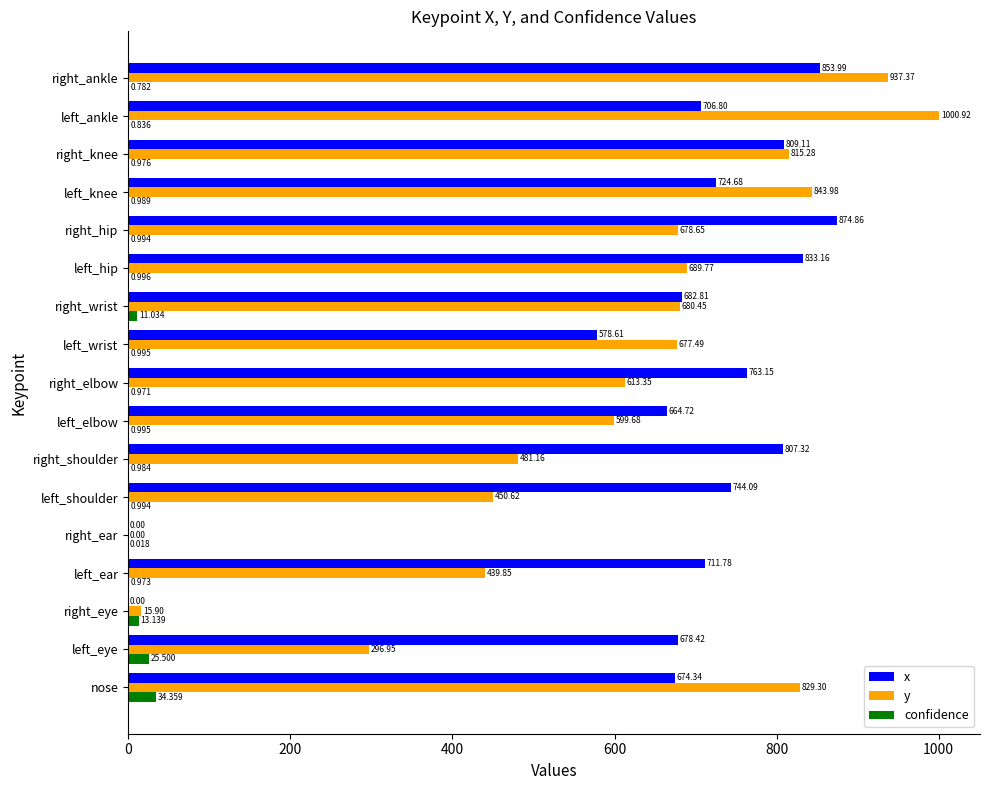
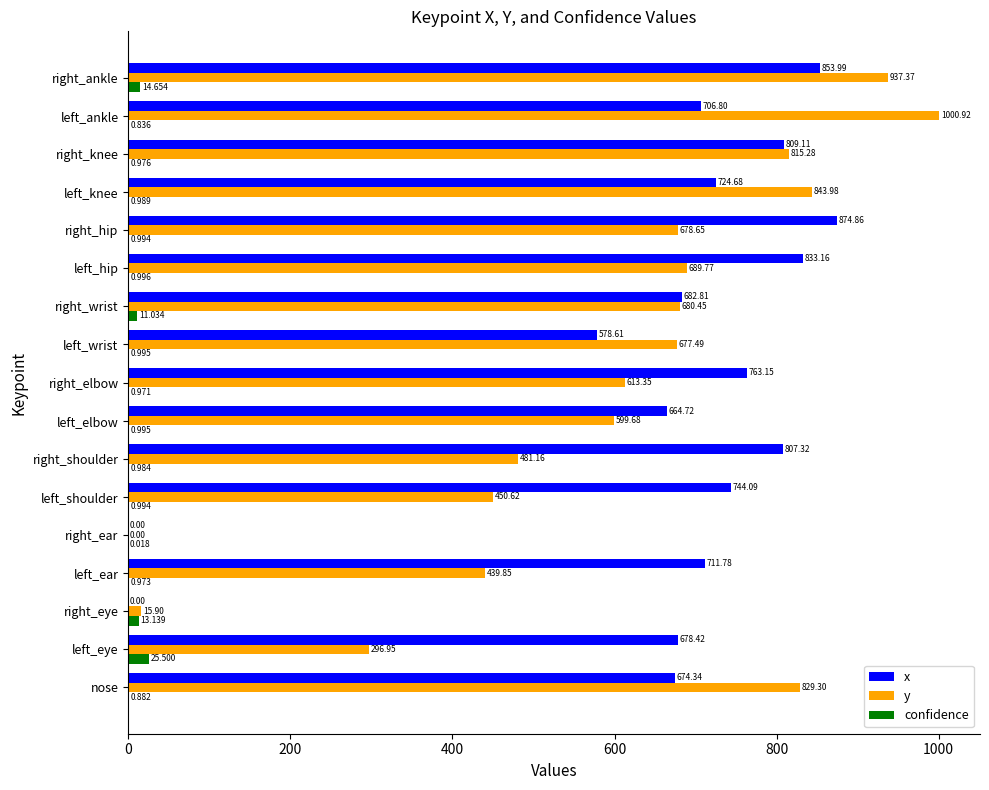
confidence, right_ankle: 0.782 -> 14.654
confidence, nose: 34.359 -> 0.882
